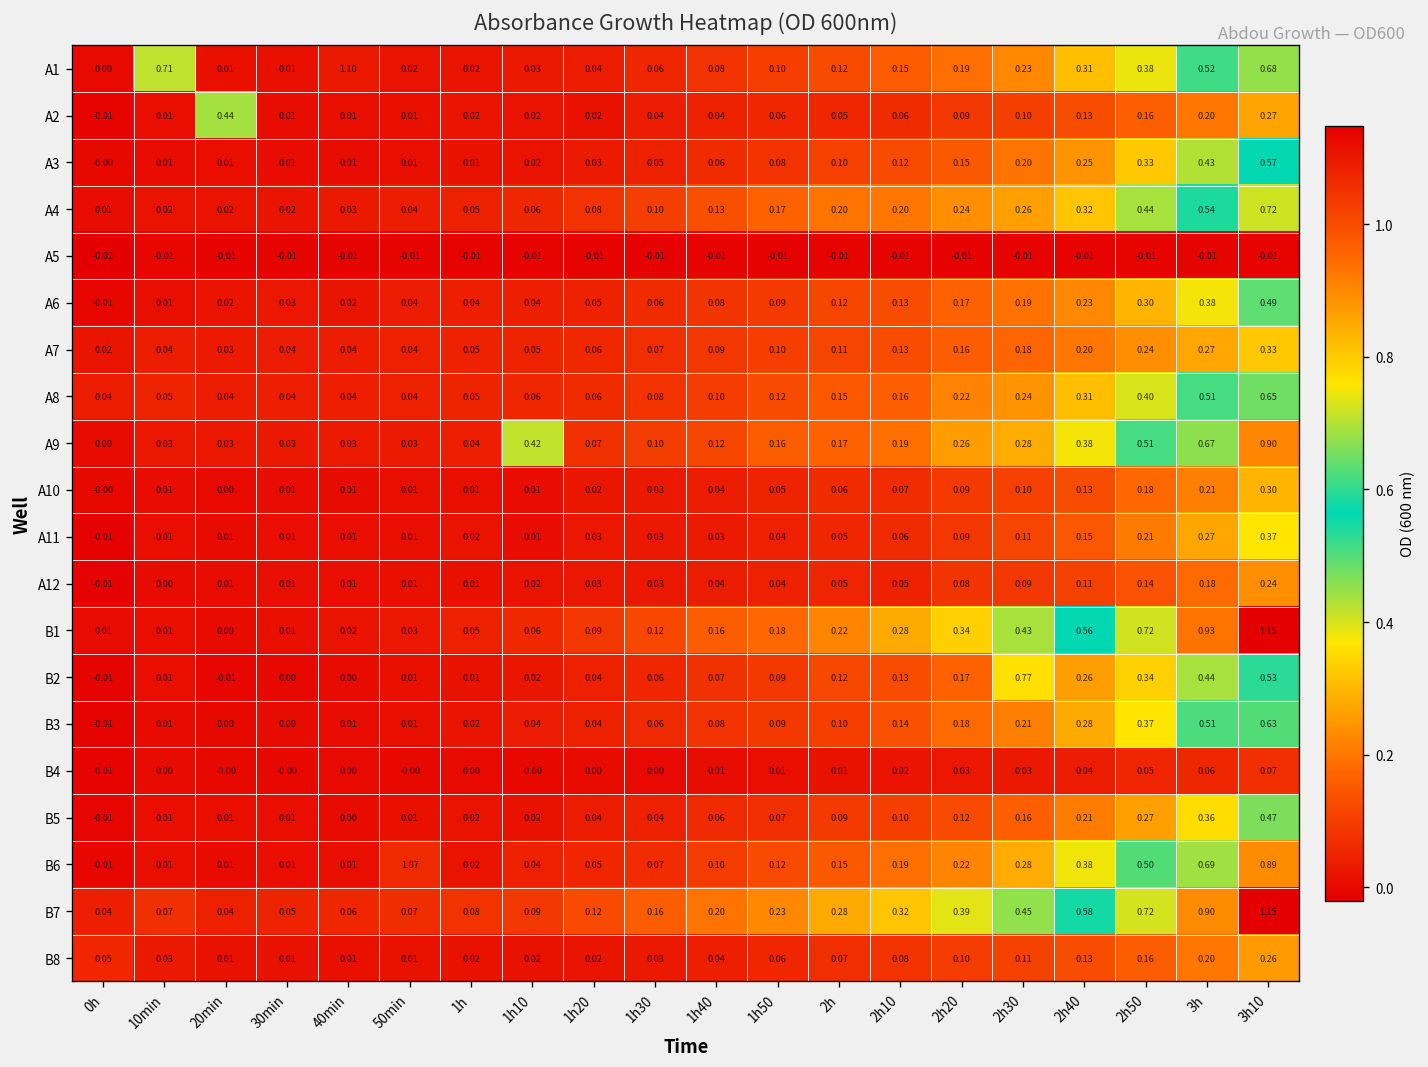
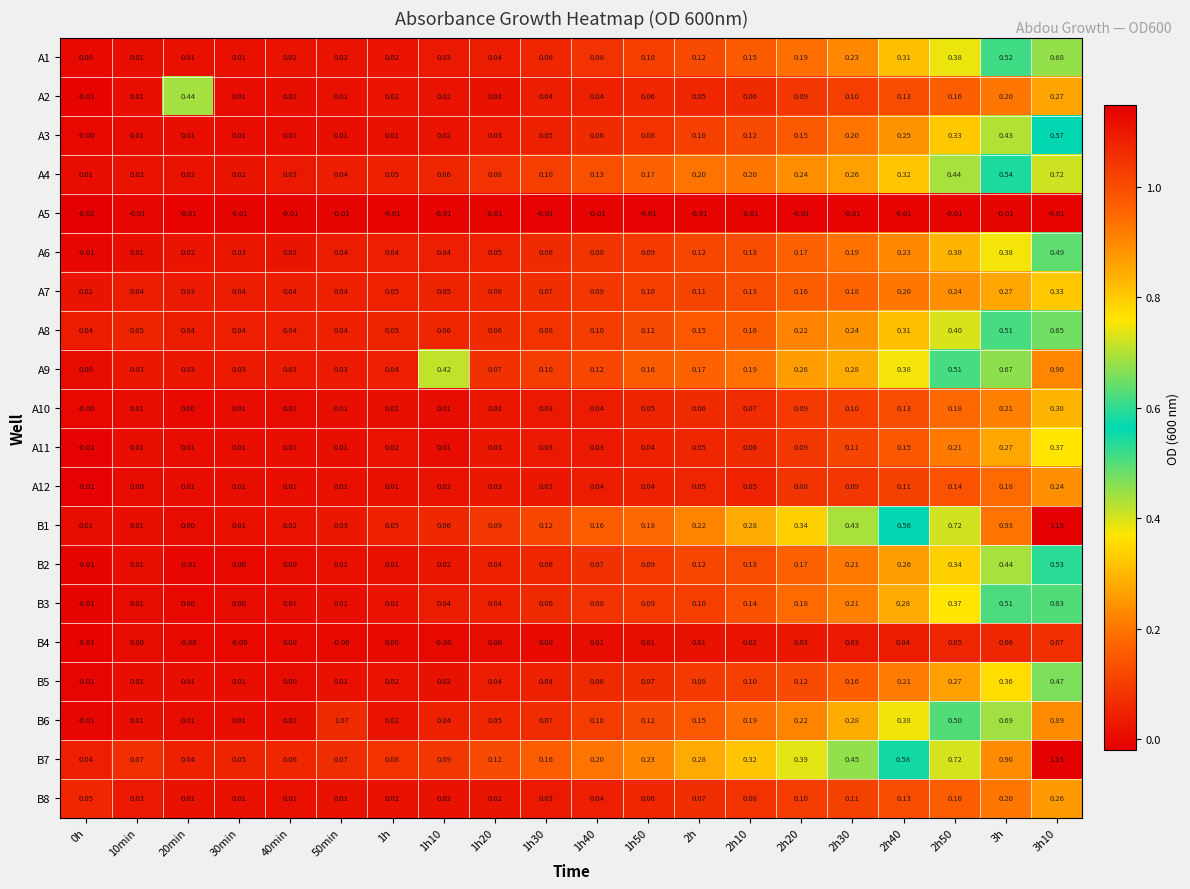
A1, 10min: 0.71 -> 0.01
A1, 40min: 1.10 -> 0.02
B2, 2h30: 0.77 -> 0.21
